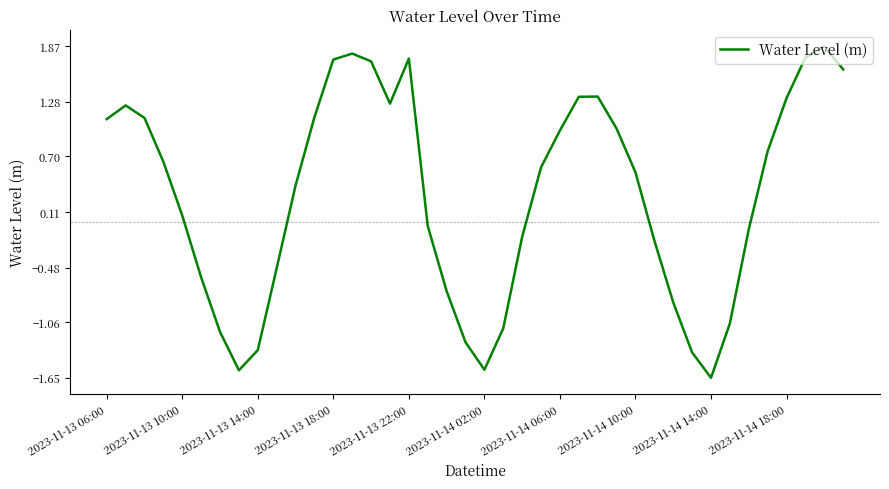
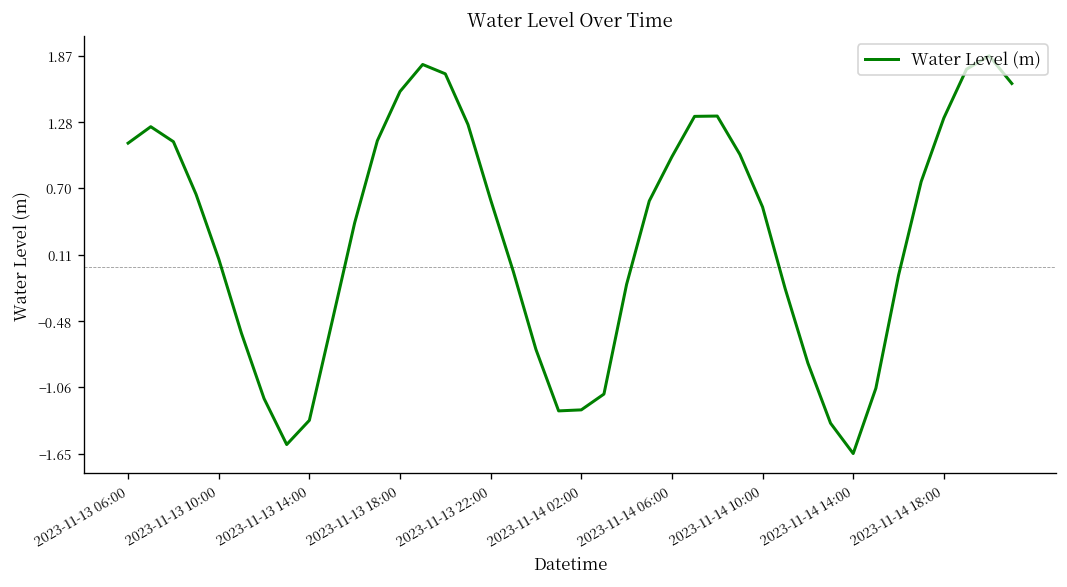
2023-11-13 18:00: 1.7 -> 1.6
2023-11-13 22:00: 1.7 -> 0.6
2023-11-14 02:00: -1.6 -> -1.3
